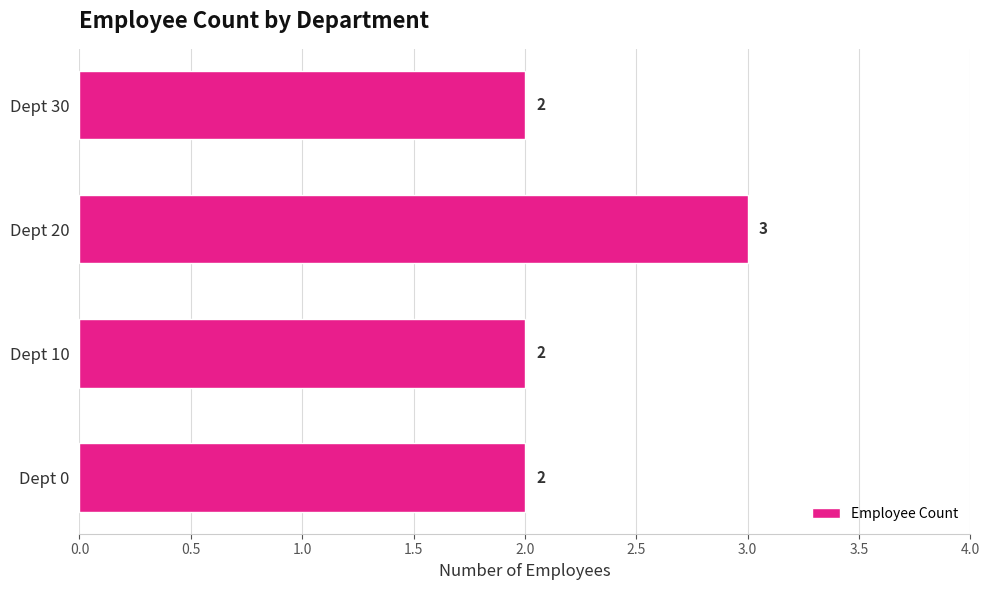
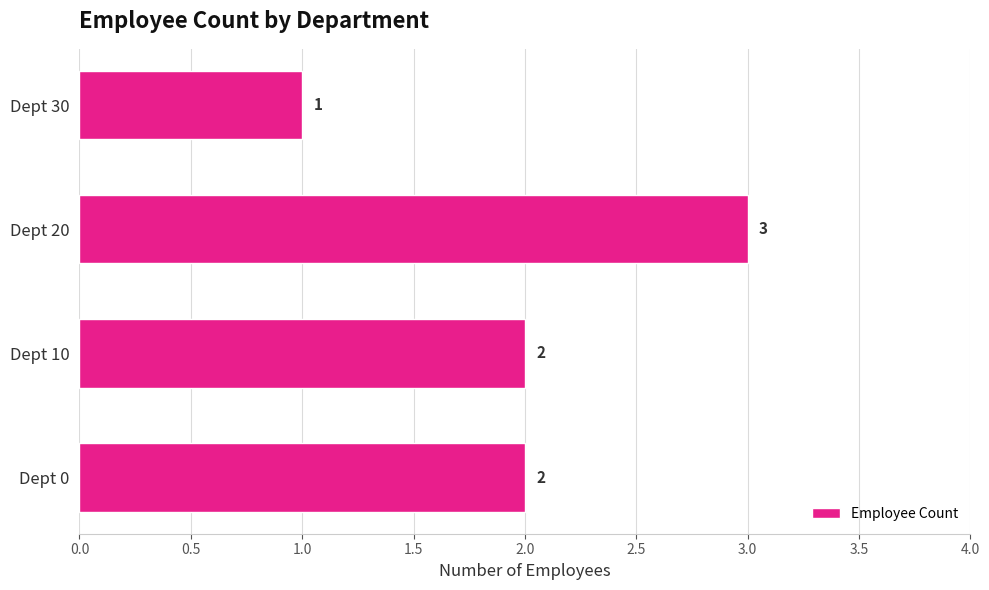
Dept 30: 2 -> 1
